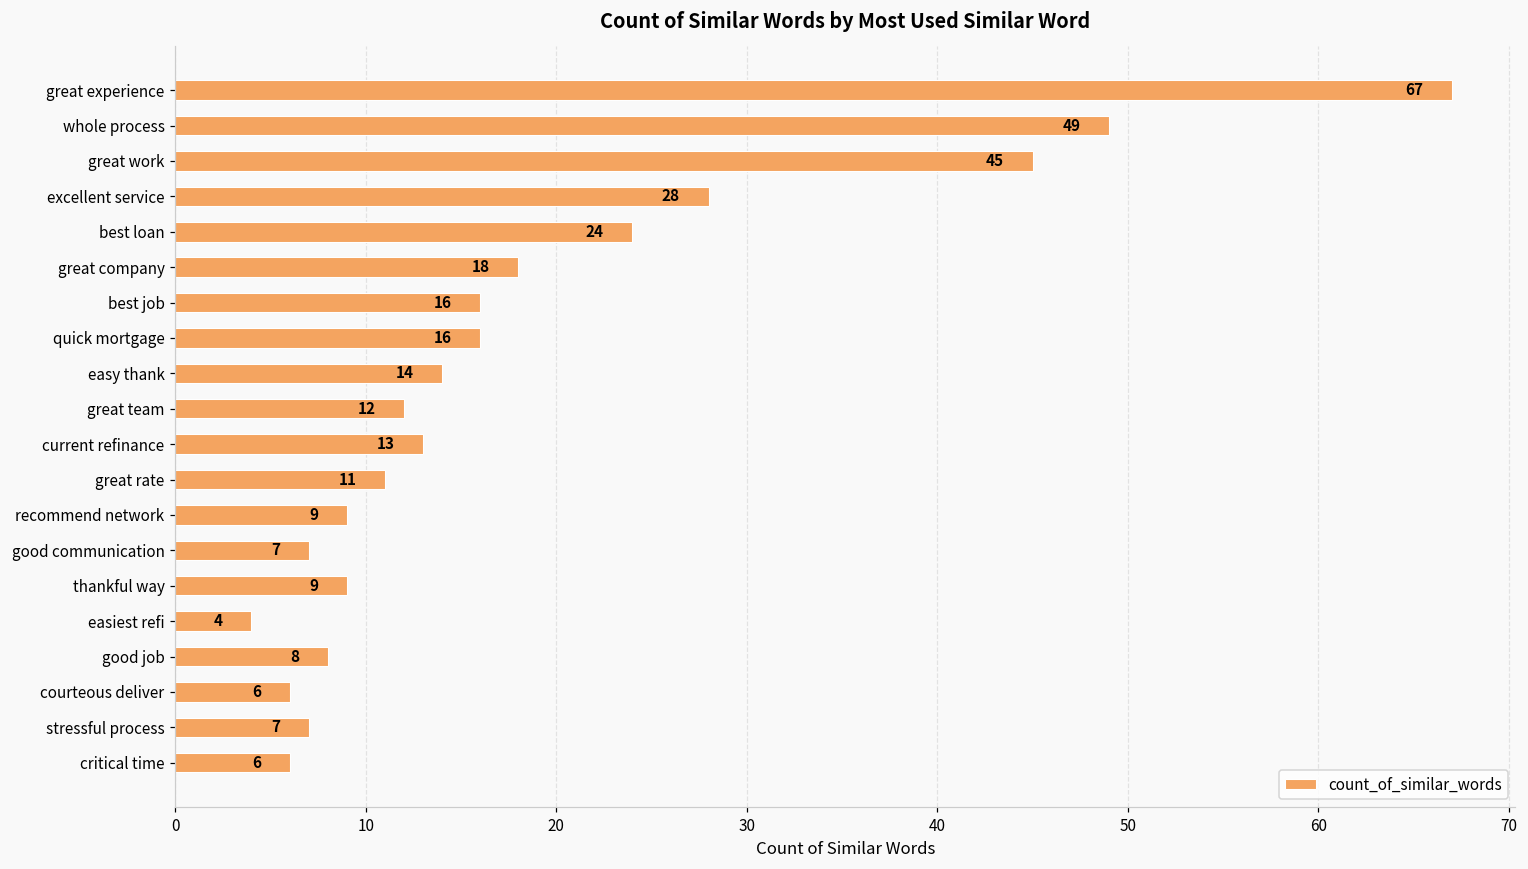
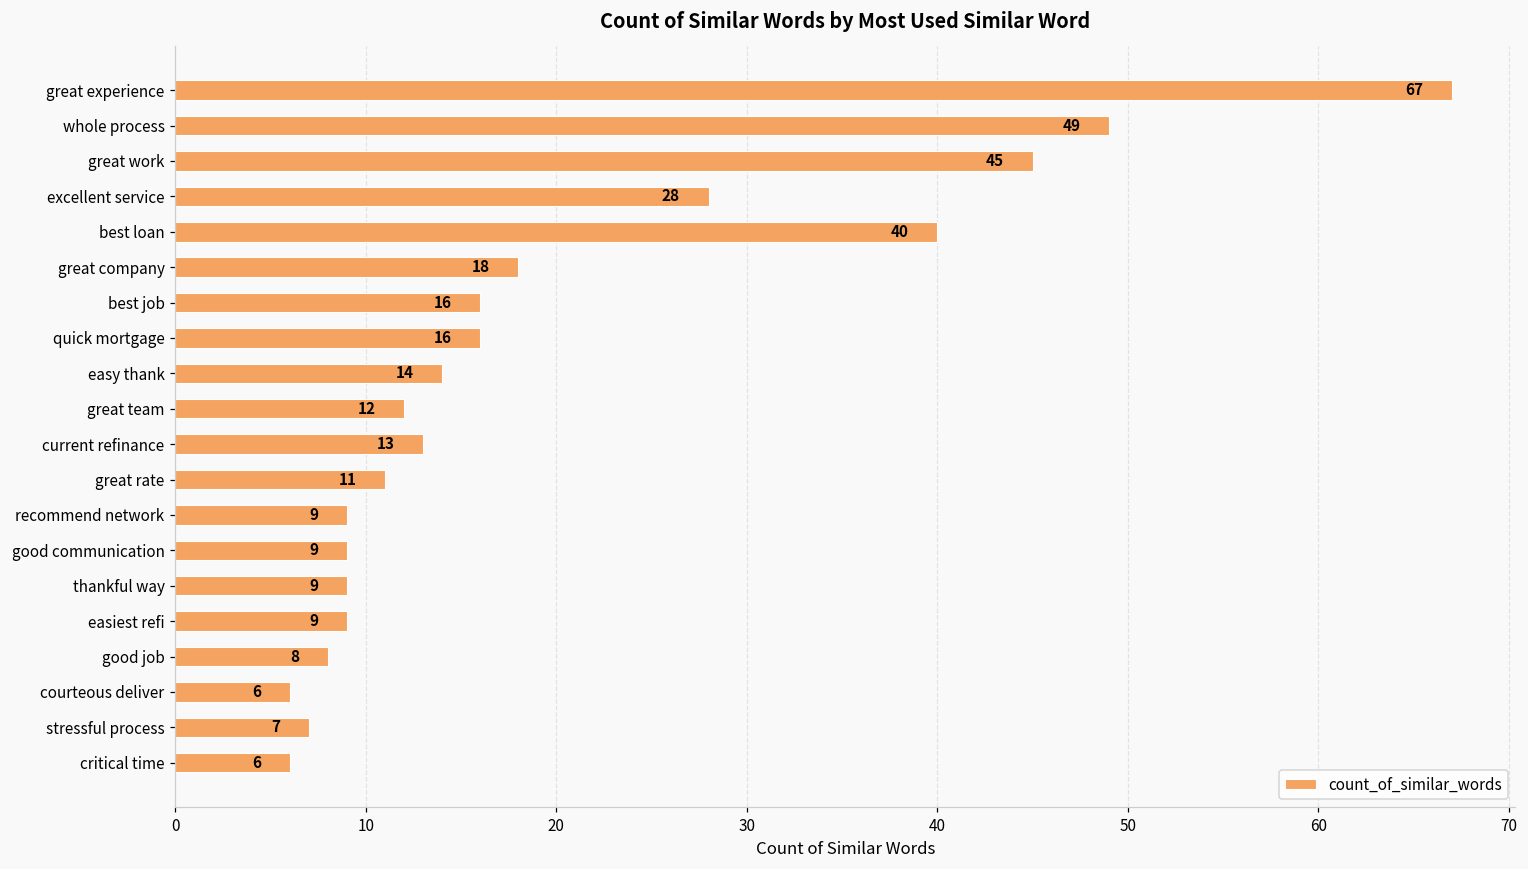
best loan: 24 -> 40
good communication: 7 -> 9
easiest refi: 4 -> 9
